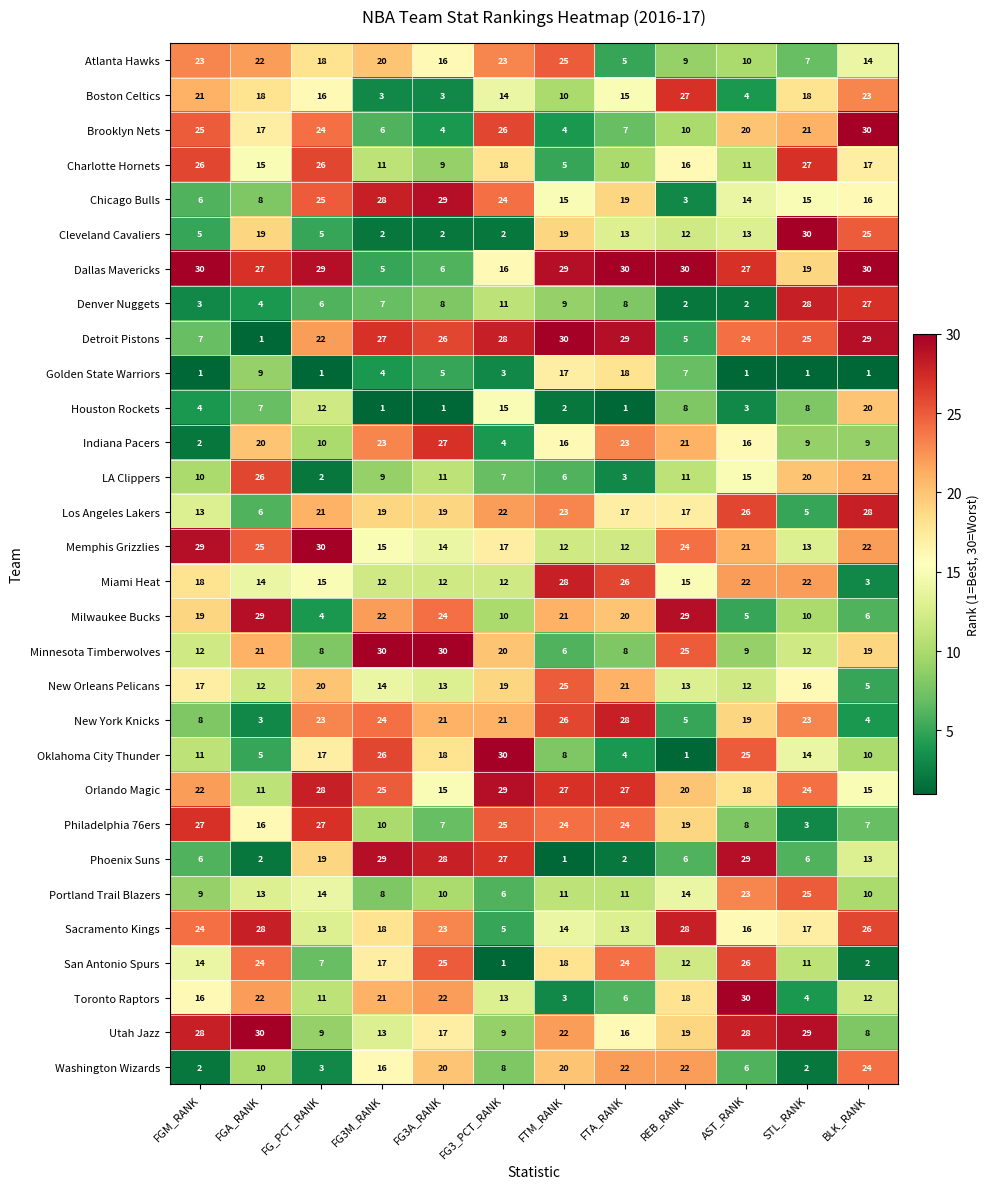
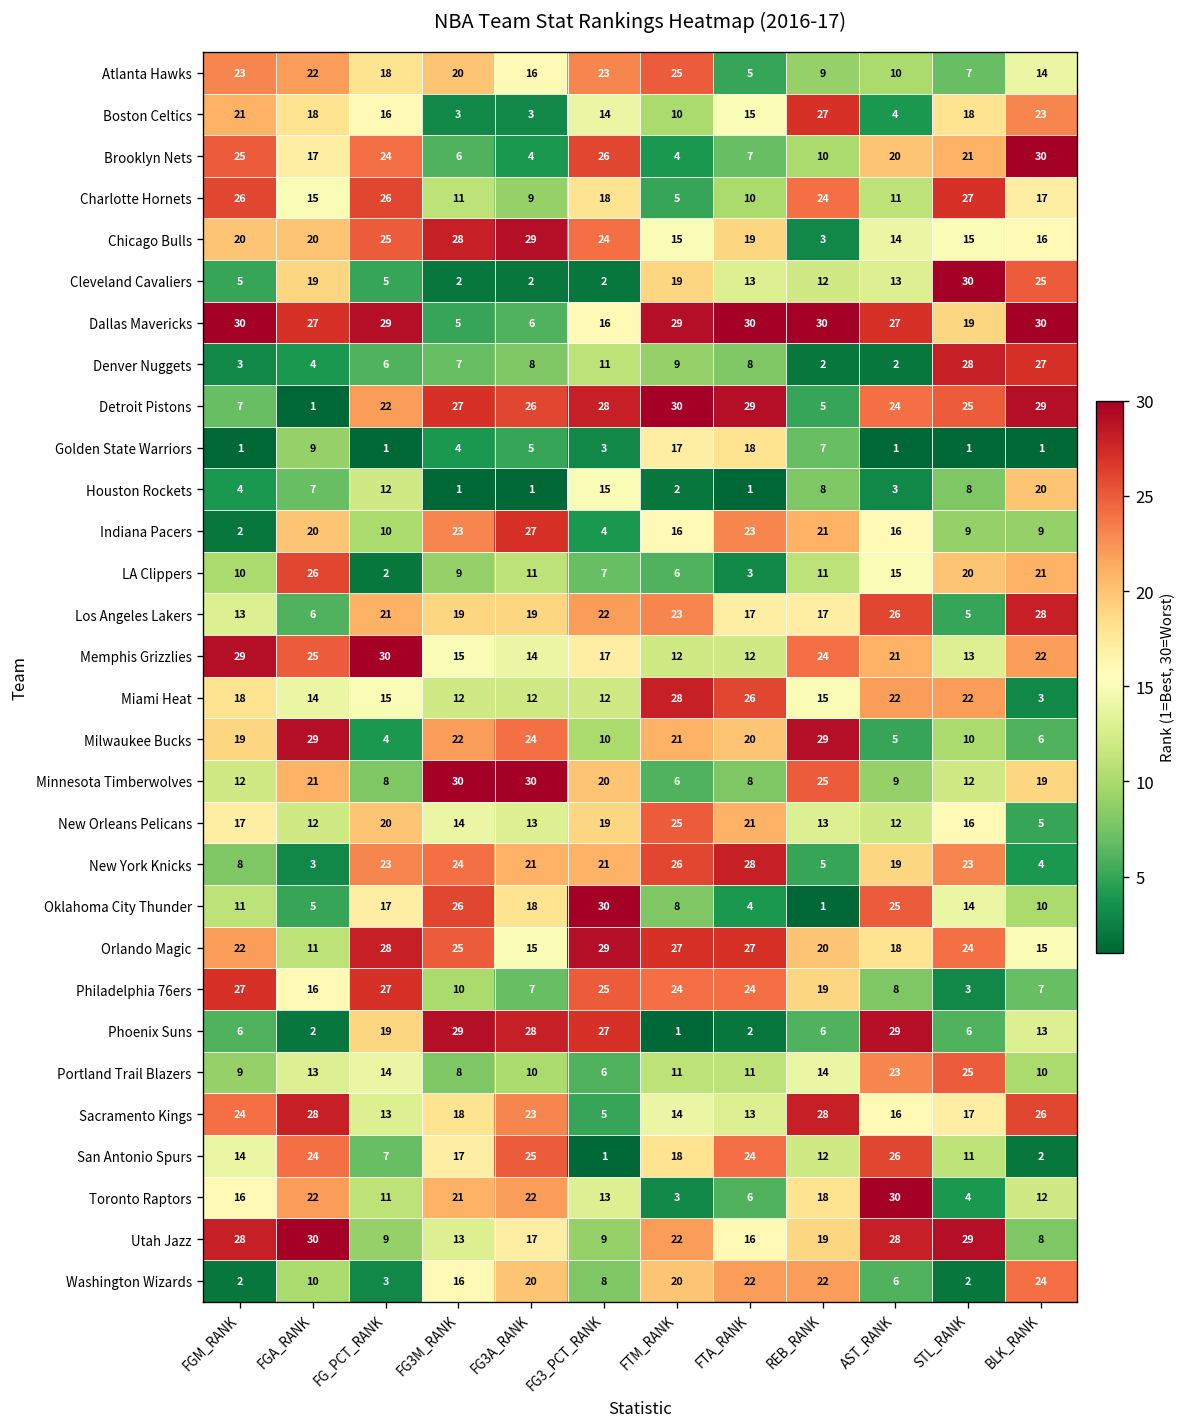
Charlotte Hornets, REB_RANK: 16 -> 24
Chicago Bulls, FGM_RANK: 6 -> 20
Chicago Bulls, FGA_RANK: 8 -> 20
